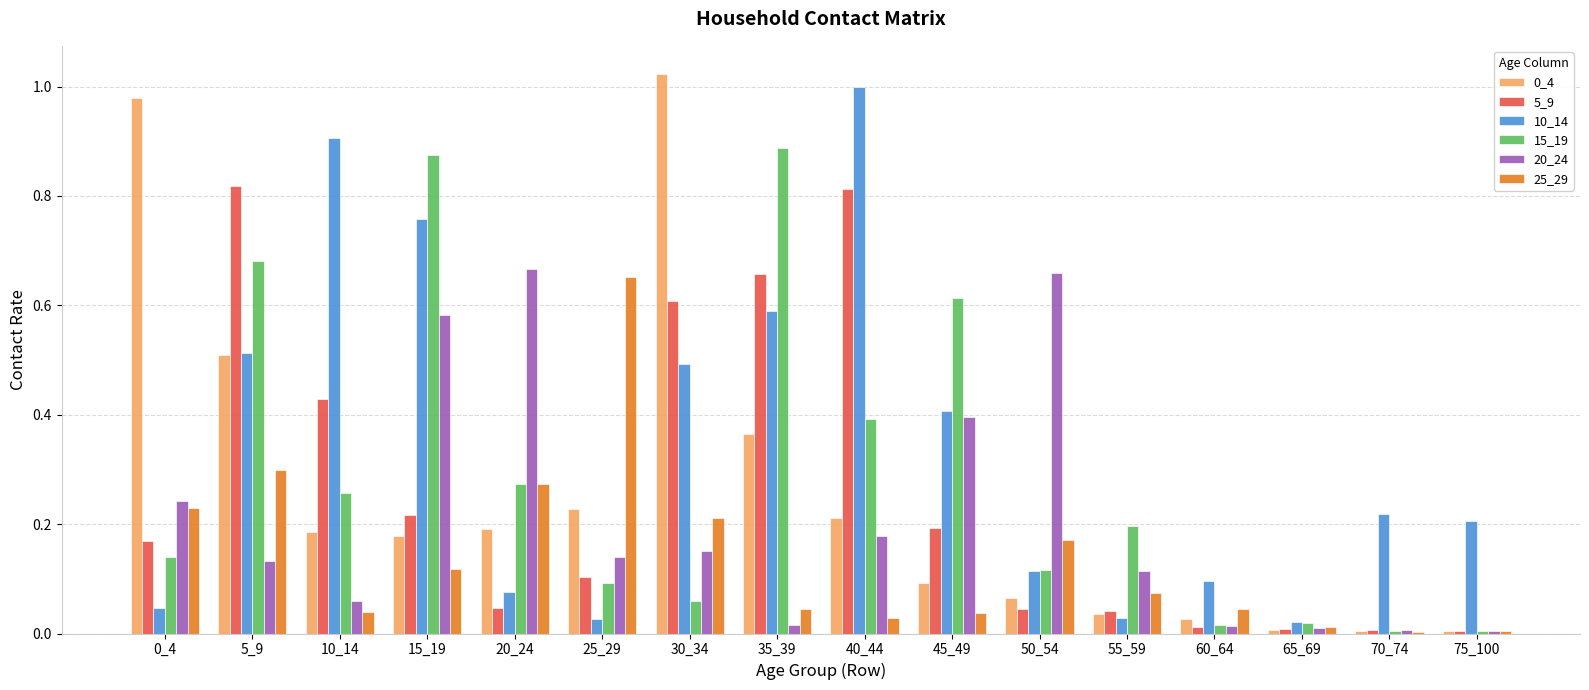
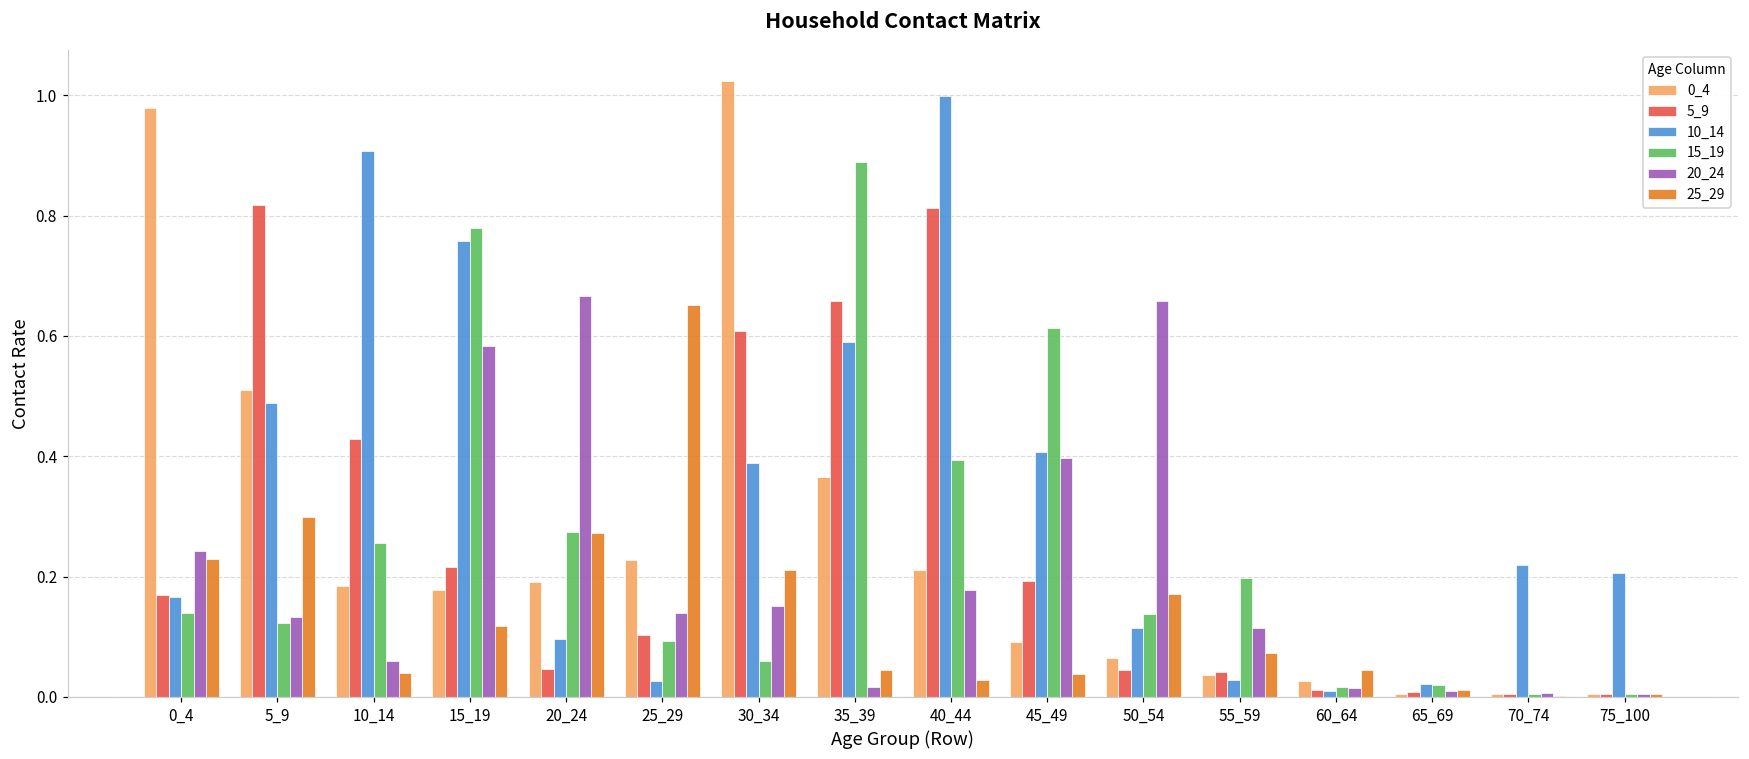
10_14, 0_4: 0.05 -> 0.17
10_14, 5_9: 0.51 -> 0.49
15_19, 5_9: 0.68 -> 0.12
15_19, 15_19: 0.88 -> 0.78
10_14, 20_24: 0.08 -> 0.10
10_14, 30_34: 0.49 -> 0.39
15_19, 50_54: 0.12 -> 0.14
10_14, 60_64: 0.10 -> 0.01
